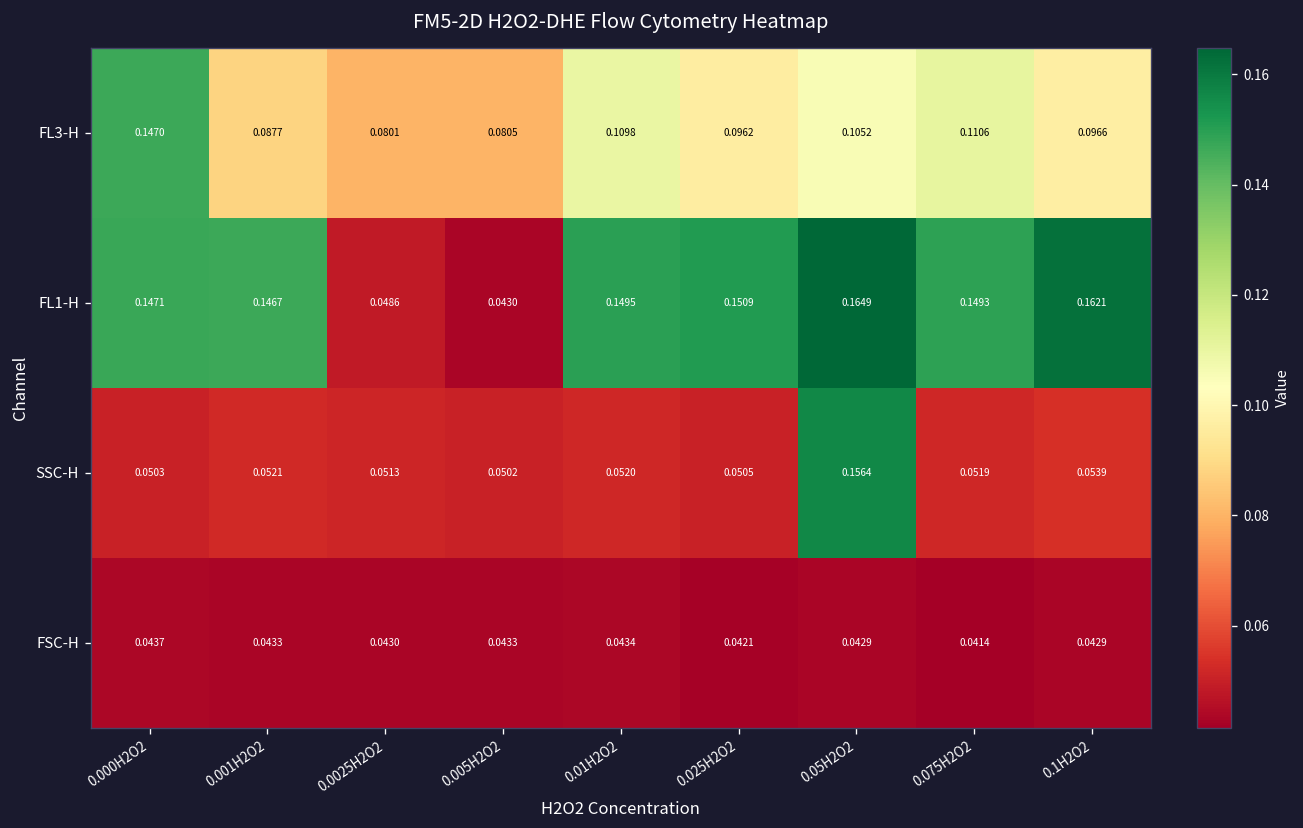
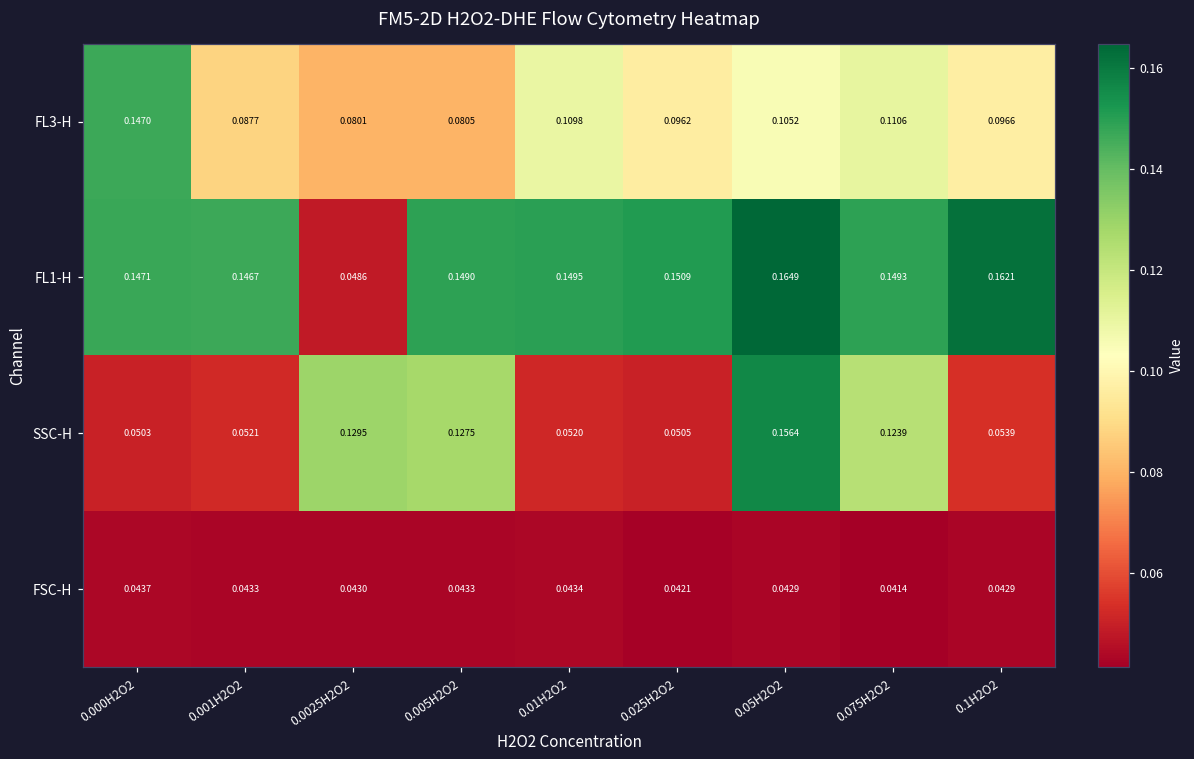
FL1-H, 0.005H2O2: 0.0430 -> 0.1490
SSC-H, 0.0025H2O2: 0.0513 -> 0.1295
SSC-H, 0.005H2O2: 0.0502 -> 0.1275
SSC-H, 0.075H2O2: 0.0519 -> 0.1239
